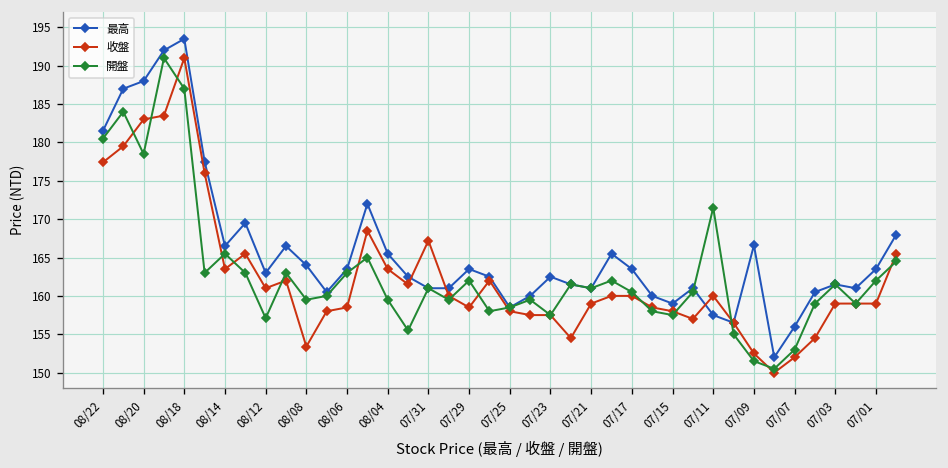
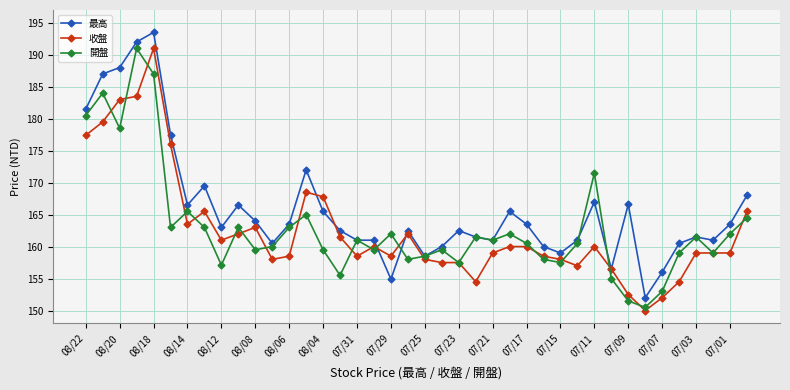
收盤, 08/08: 153 -> 163
收盤, 08/04: 164 -> 168
收盤, 07/31: 167 -> 159
最高, 07/29: 164 -> 155
最高, 07/11: 158 -> 167
